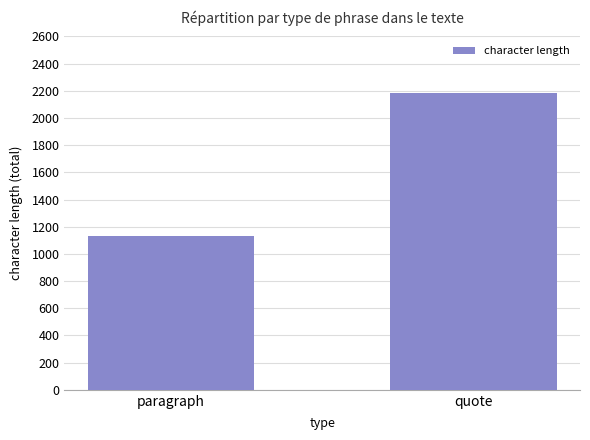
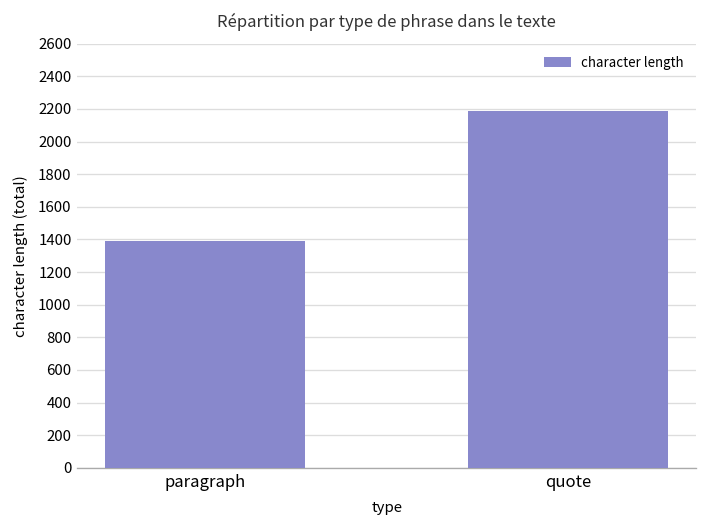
paragraph: 1130 -> 1390
